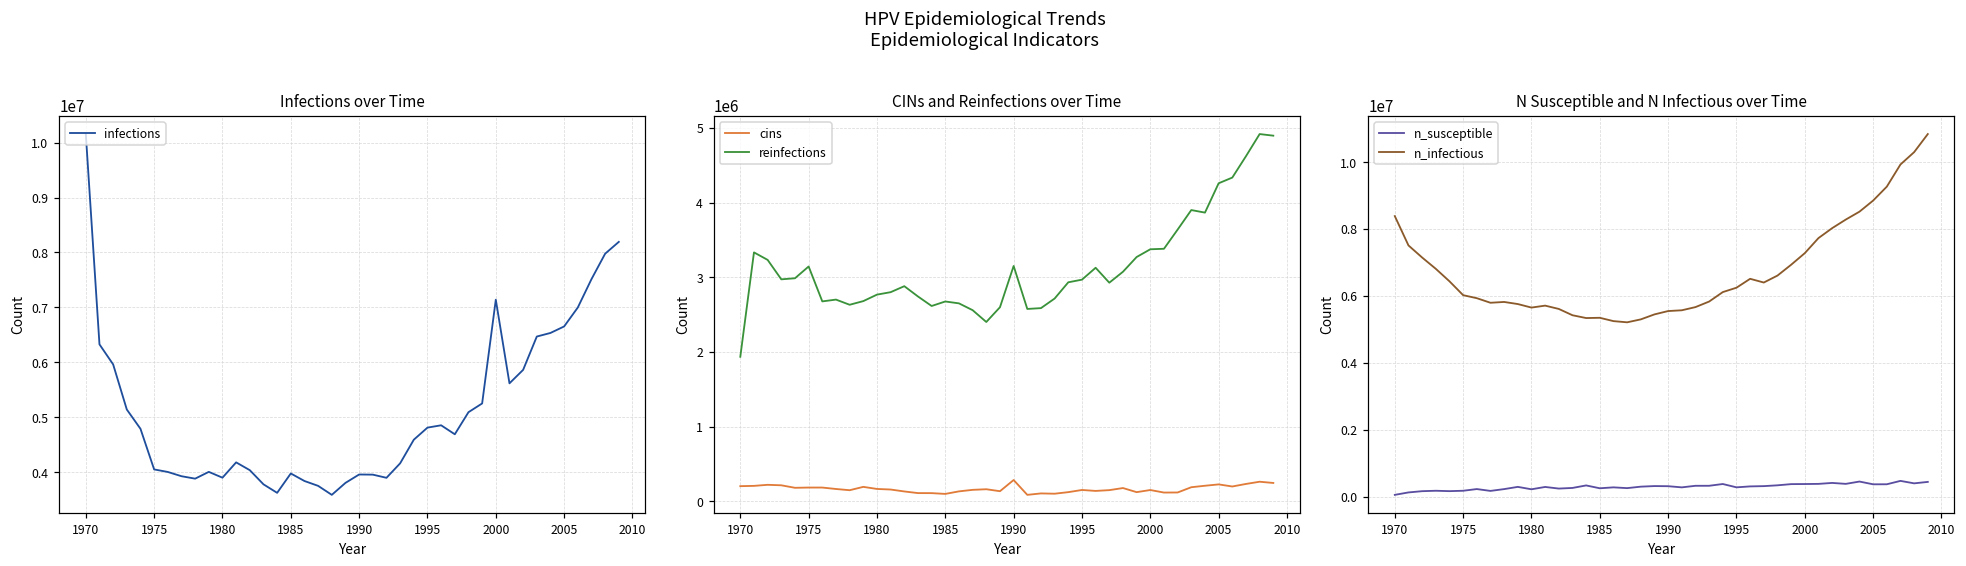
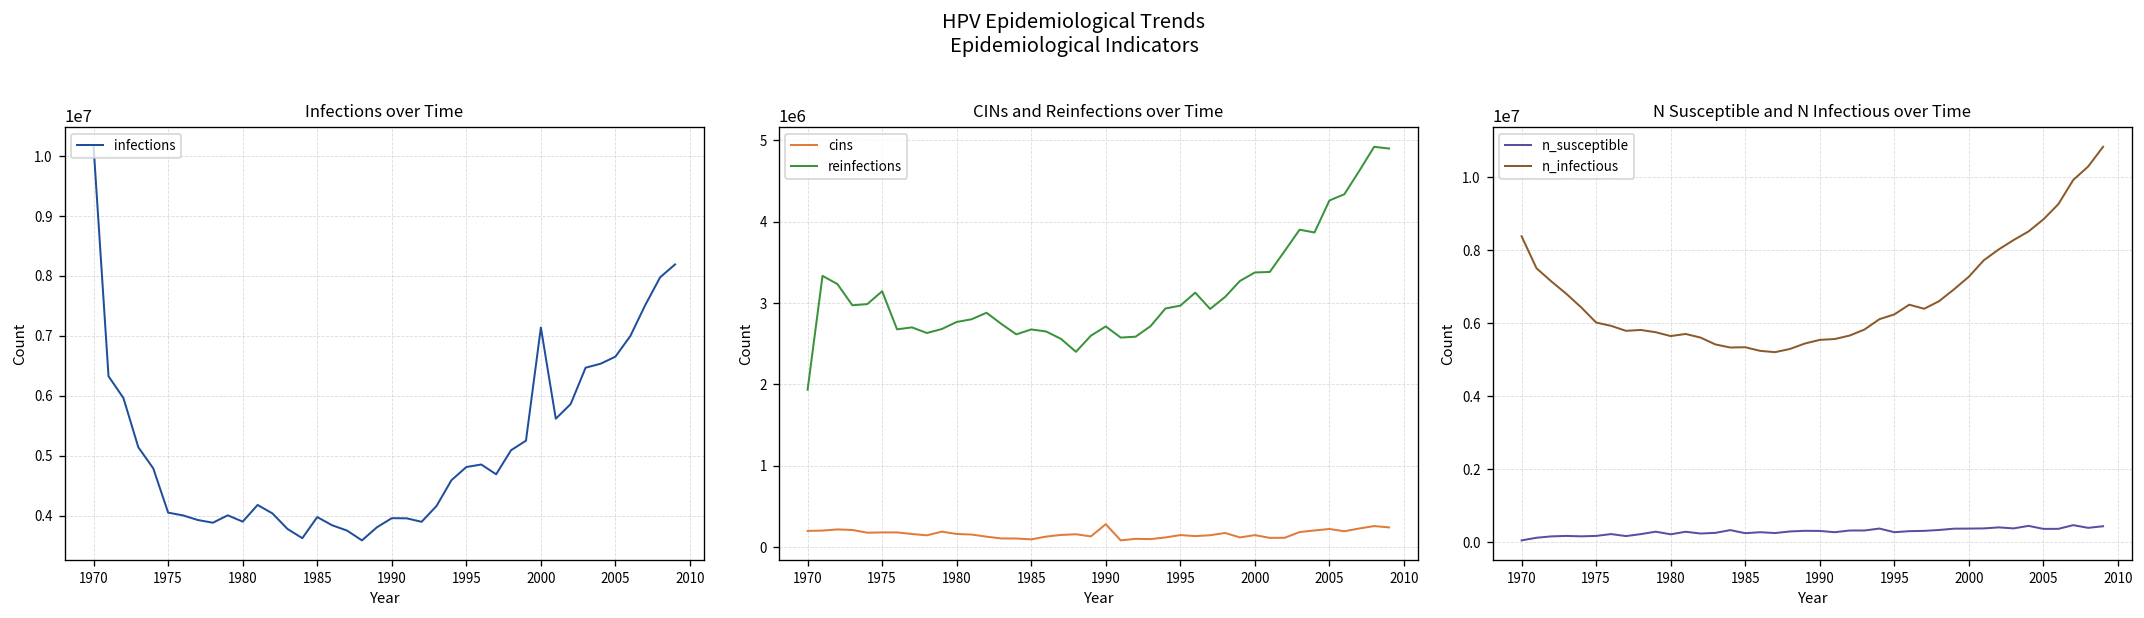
CINs and Reinfections over Time, reinfections, 1990: 3200000 -> 2700000
